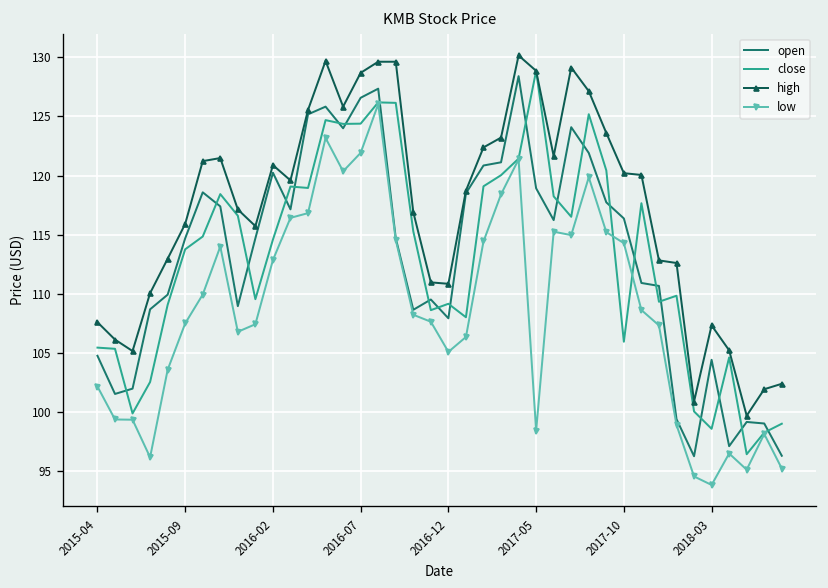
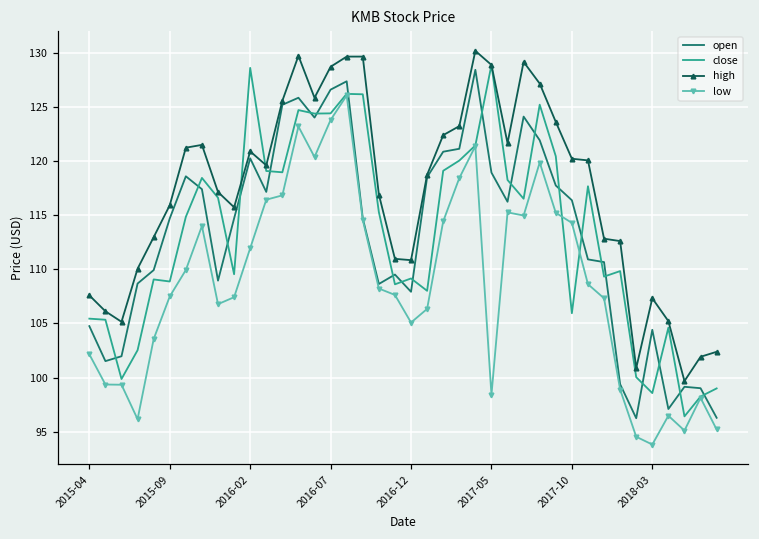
close, 2015-09: 114 -> 109
close, 2016-02: 115 -> 129
low, 2016-02: 113 -> 112
low, 2016-07: 122 -> 124
